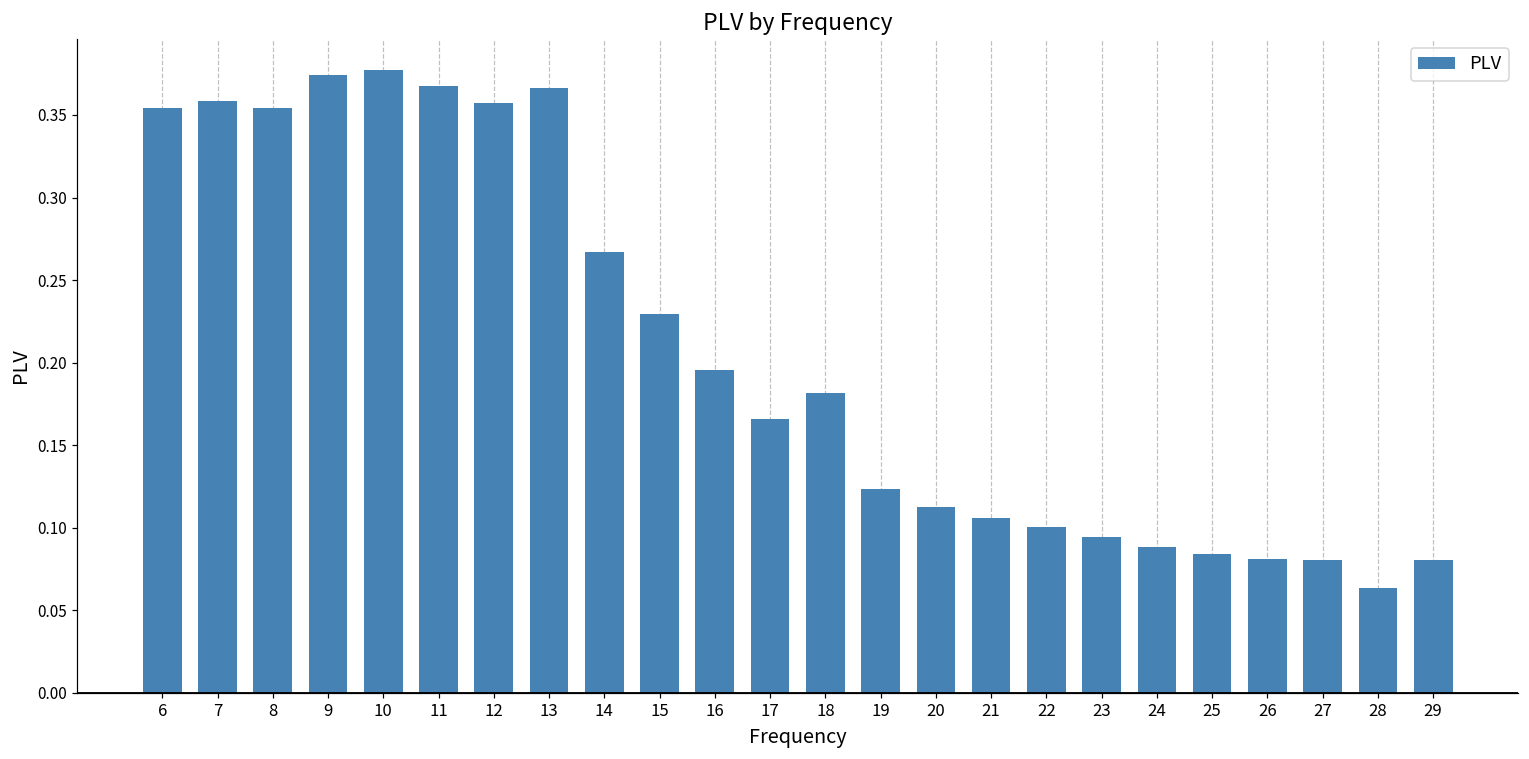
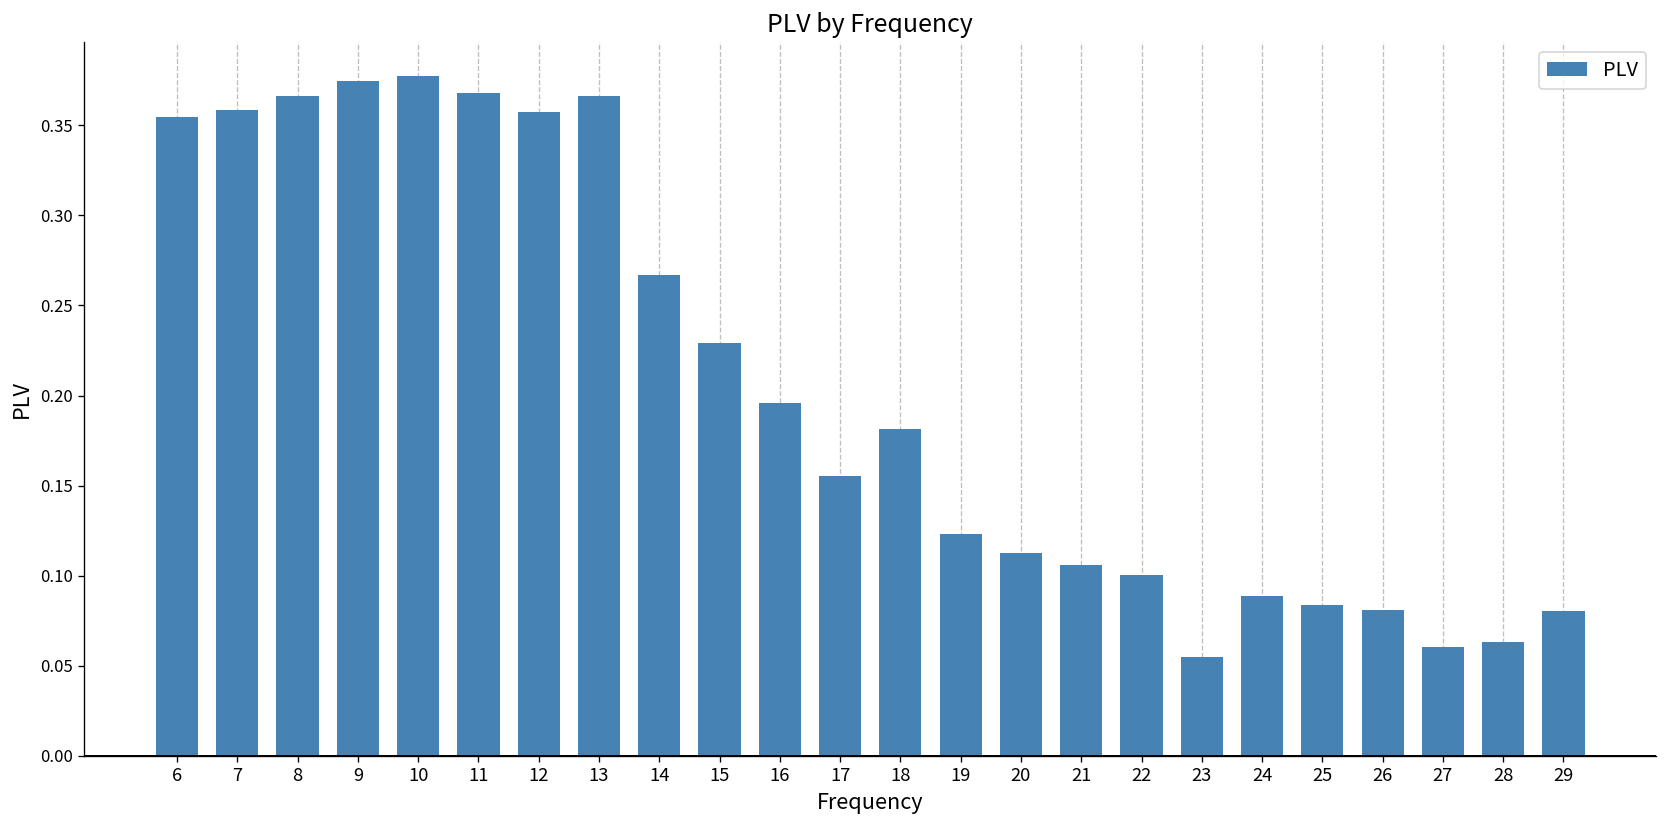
8: 0.354 -> 0.366
17: 0.166 -> 0.155
23: 0.095 -> 0.055
27: 0.080 -> 0.060
